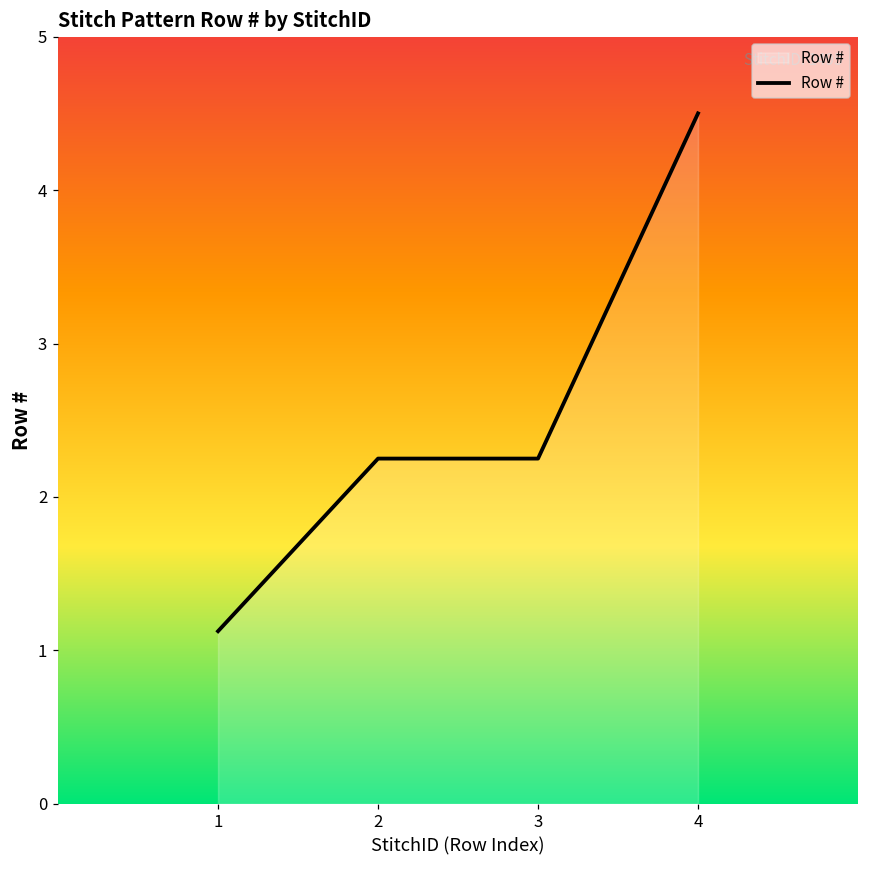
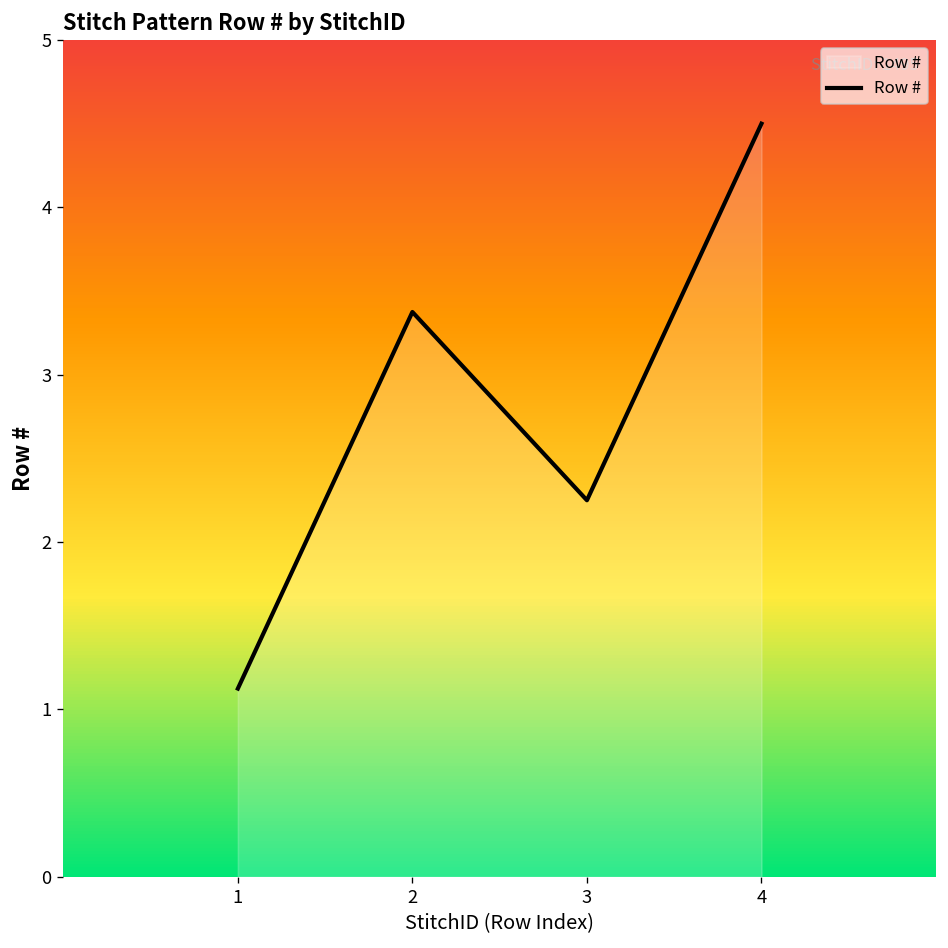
2: 2.25 -> 3.38
